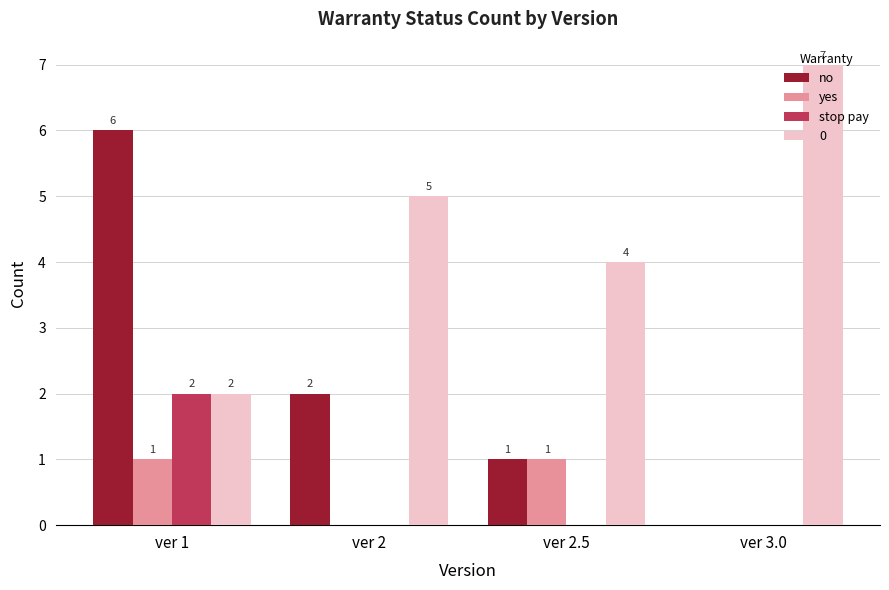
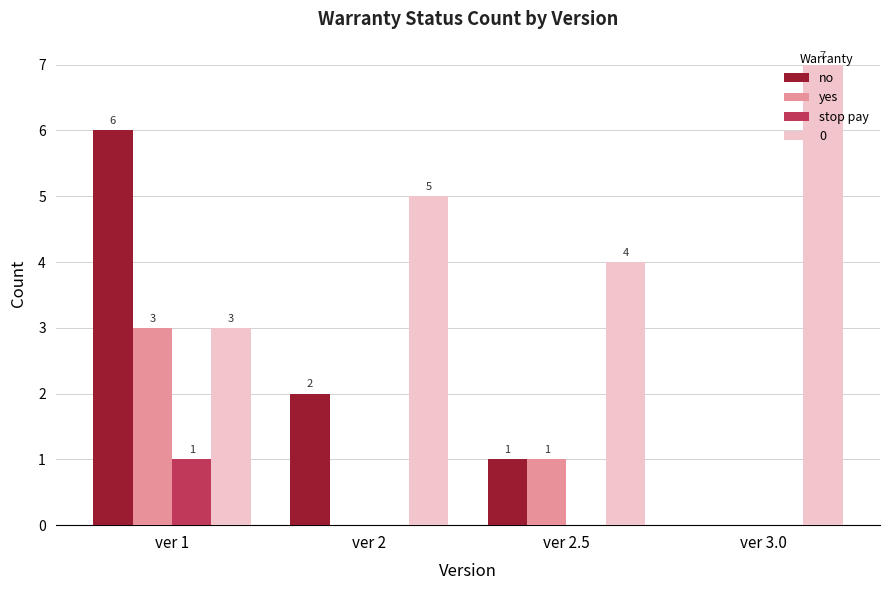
yes, ver 1: 1 -> 3
stop pay, ver 1: 2 -> 1
0, ver 1: 2 -> 3
